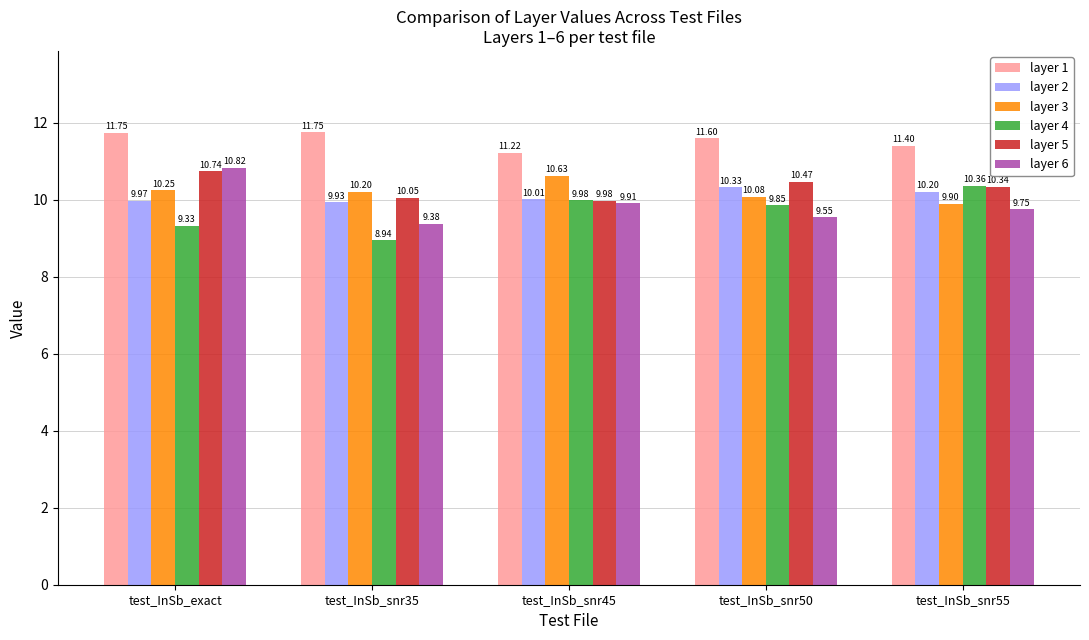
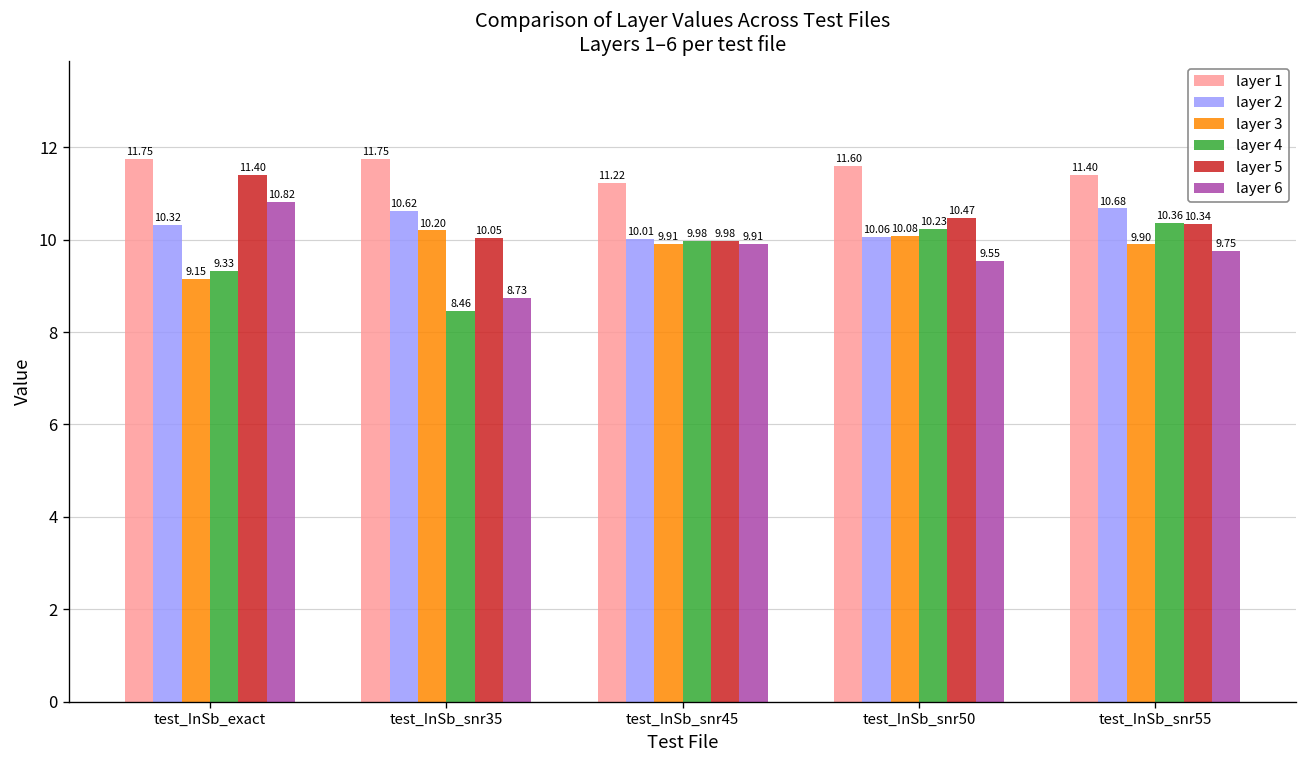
layer 2, test_InSb_exact: 9.97 -> 10.32
layer 3, test_InSb_exact: 10.25 -> 9.15
layer 5, test_InSb_exact: 10.74 -> 11.40
layer 2, test_InSb_snr35: 9.93 -> 10.62
layer 4, test_InSb_snr35: 8.94 -> 8.46
layer 6, test_InSb_snr35: 9.38 -> 8.73
layer 3, test_InSb_snr45: 10.63 -> 9.91
layer 2, test_InSb_snr50: 10.33 -> 10.06
layer 4, test_InSb_snr50: 9.85 -> 10.23
layer 2, test_InSb_snr55: 10.20 -> 10.68
